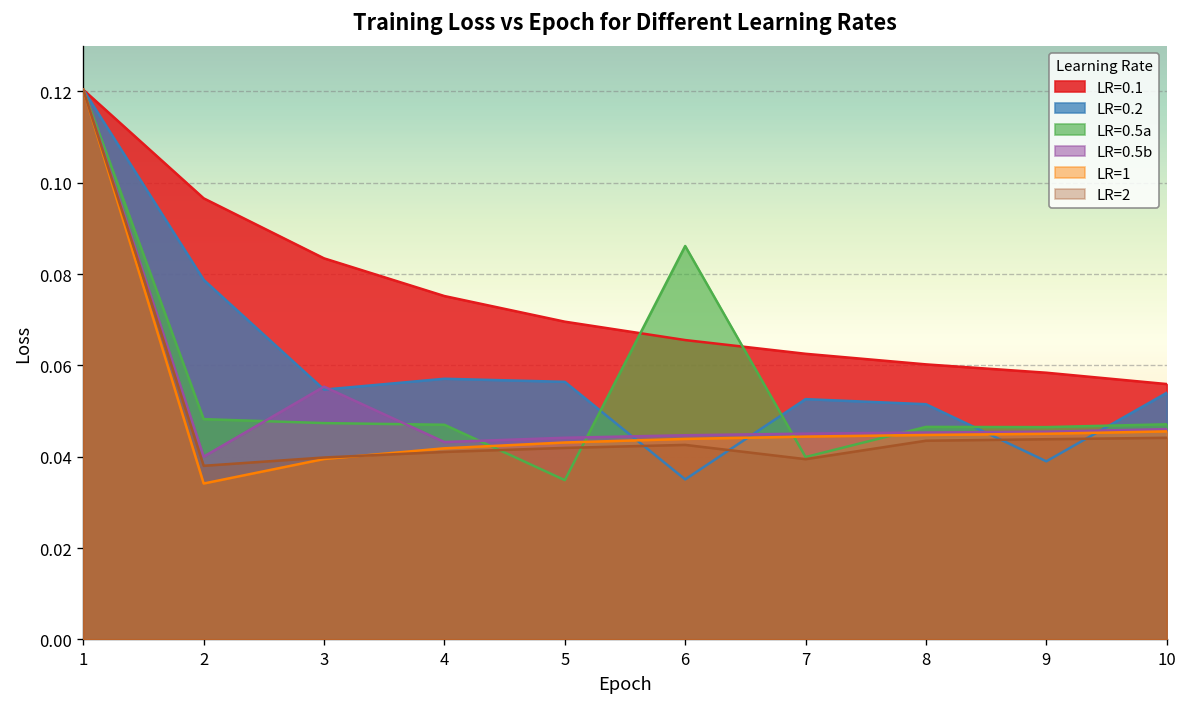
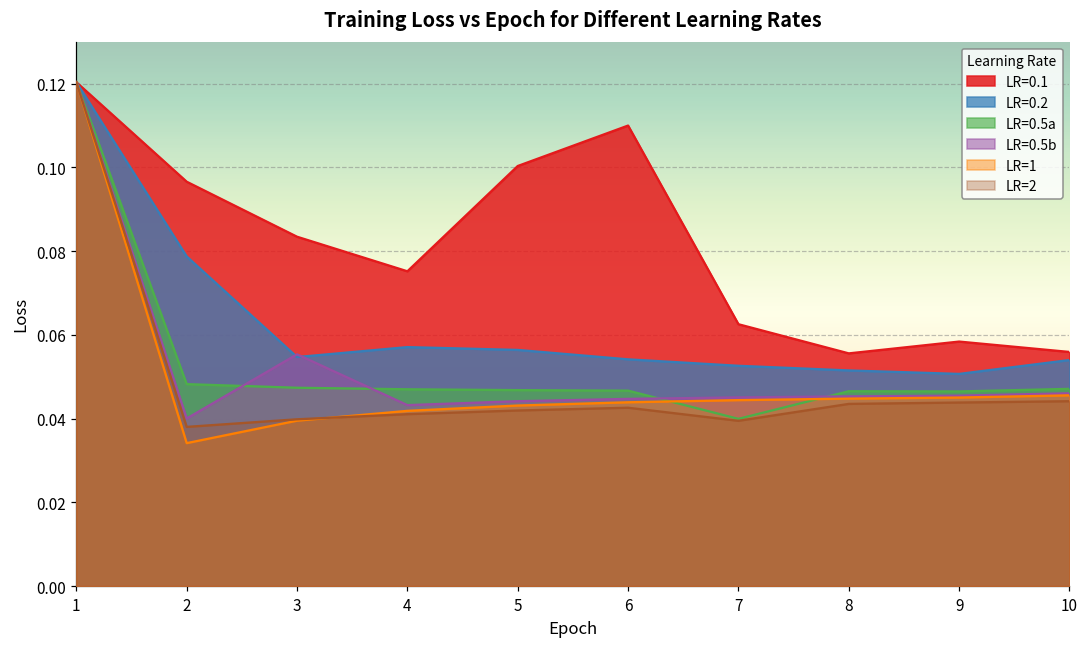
LR=0.1, 5: 0.070 -> 0.100
LR=0.5a, 5: 0.035 -> 0.047
LR=0.1, 6: 0.066 -> 0.110
LR=0.2, 6: 0.035 -> 0.054
LR=0.5a, 6: 0.086 -> 0.047
LR=0.1, 8: 0.060 -> 0.056
LR=0.2, 9: 0.039 -> 0.051
